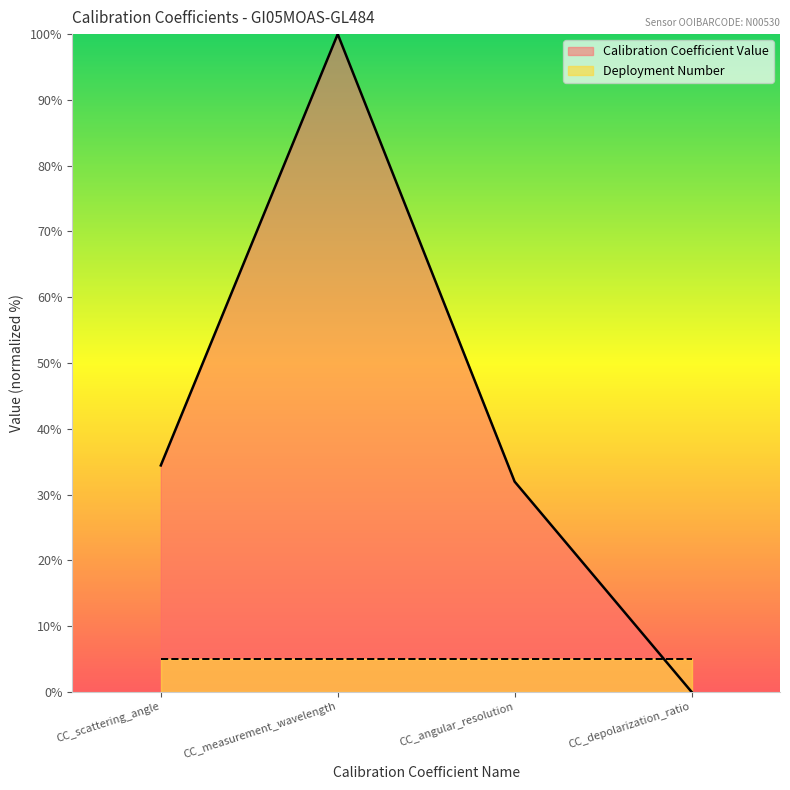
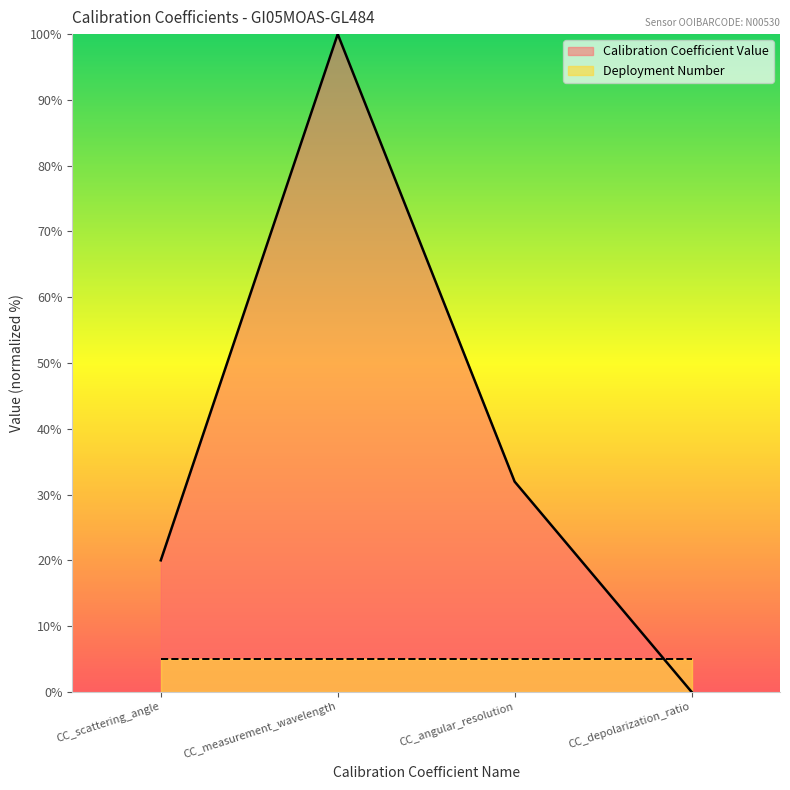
Calibration Coefficient Value, CC_scattering_angle: 34% -> 20%
